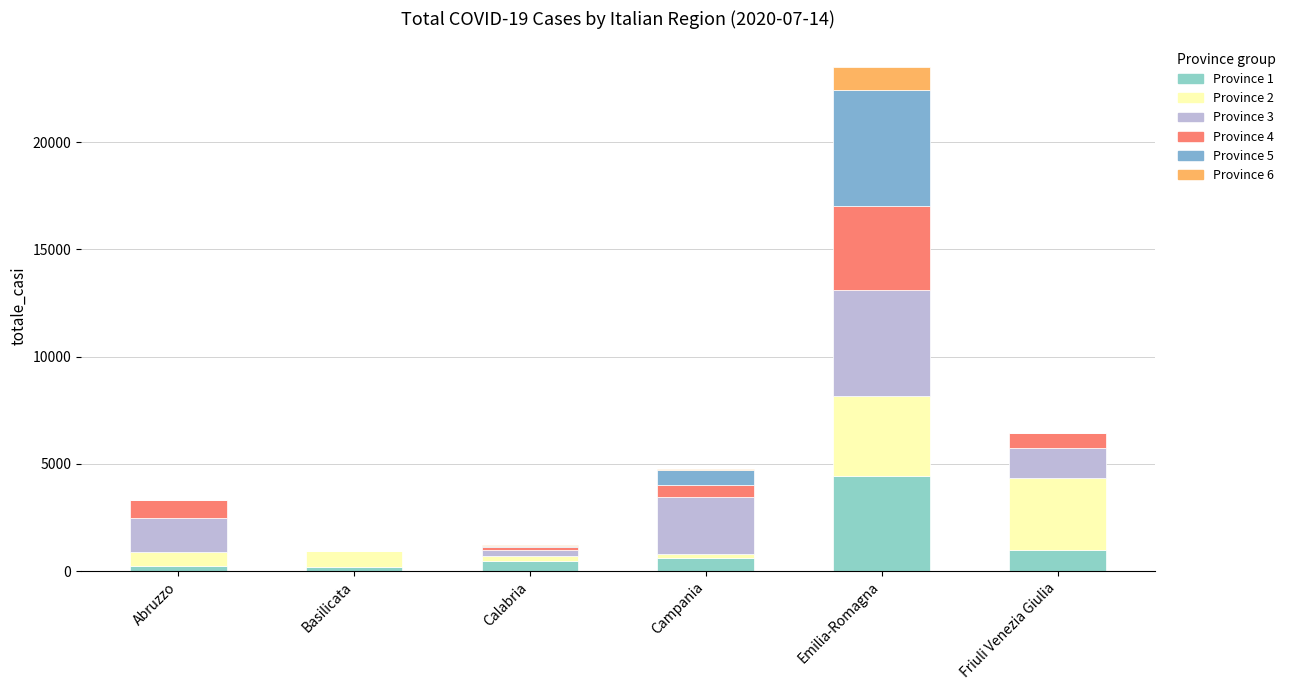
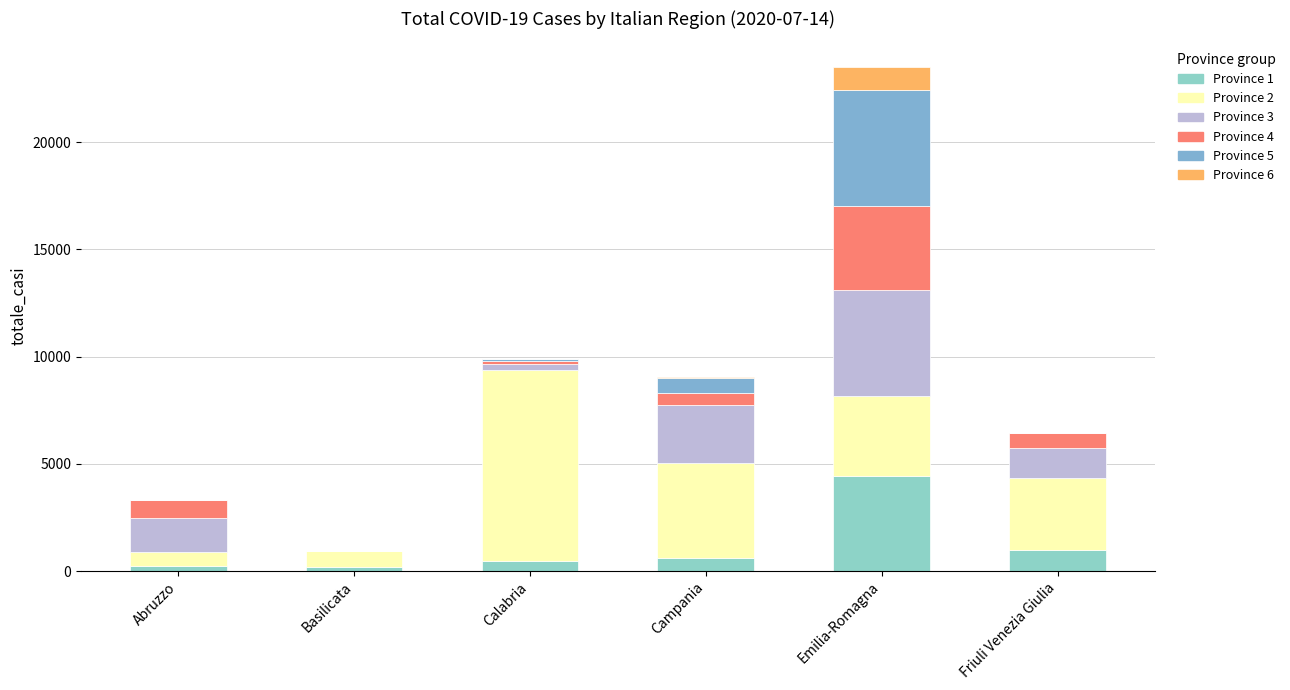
Province 2, Calabria: 200 -> 8900
Province 2, Campania: 200 -> 4500
